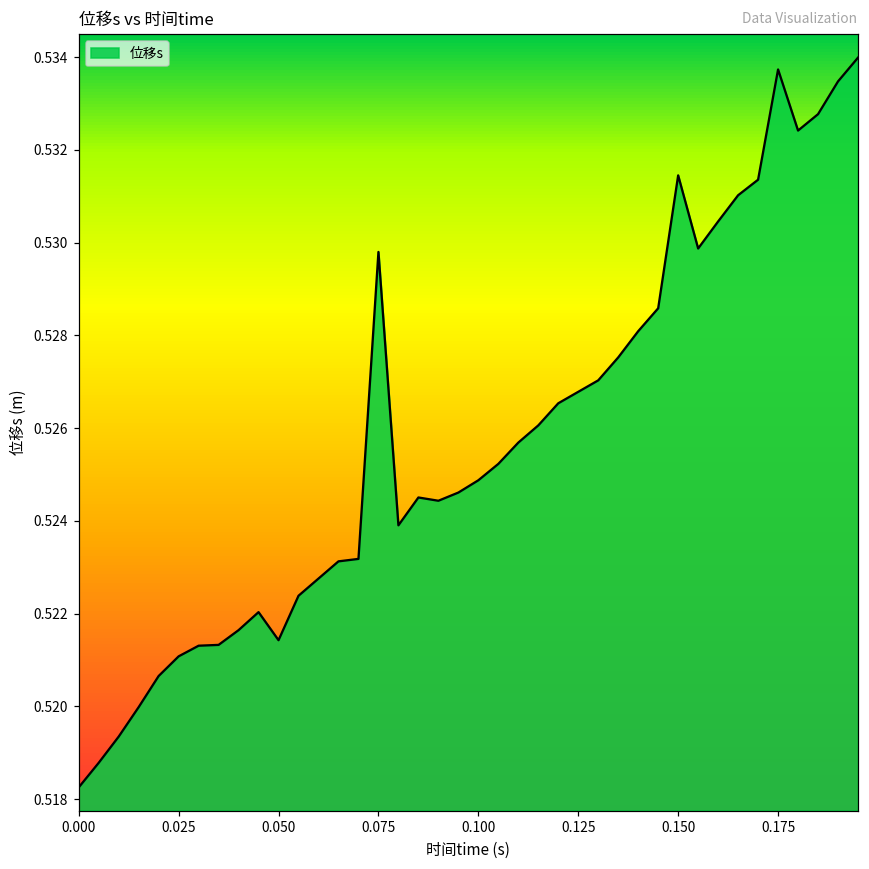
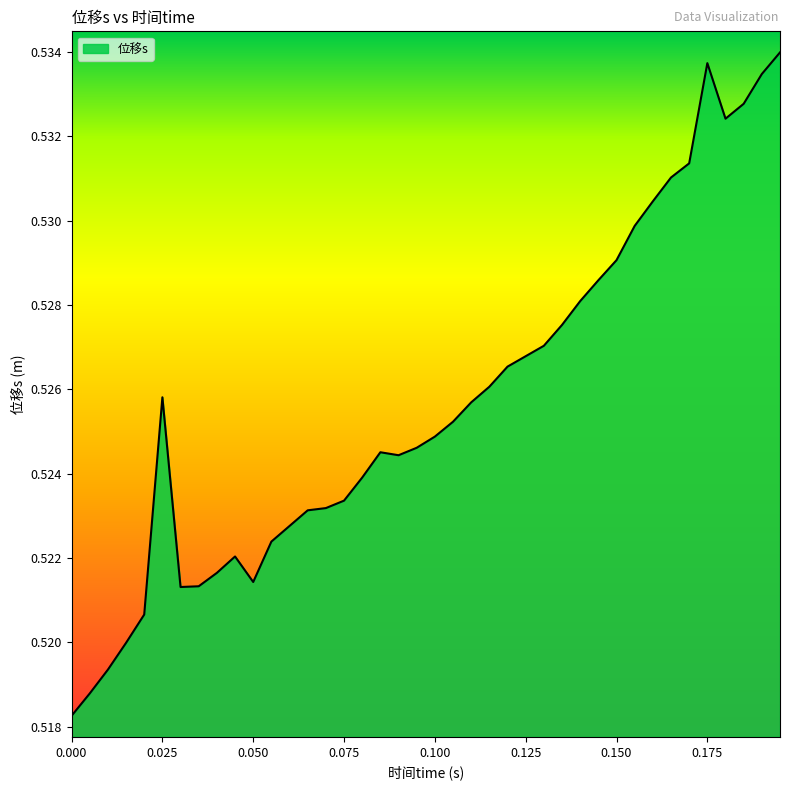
0.025: 0.5211 -> 0.5258
0.075: 0.5298 -> 0.5234
0.150: 0.5314 -> 0.5291
